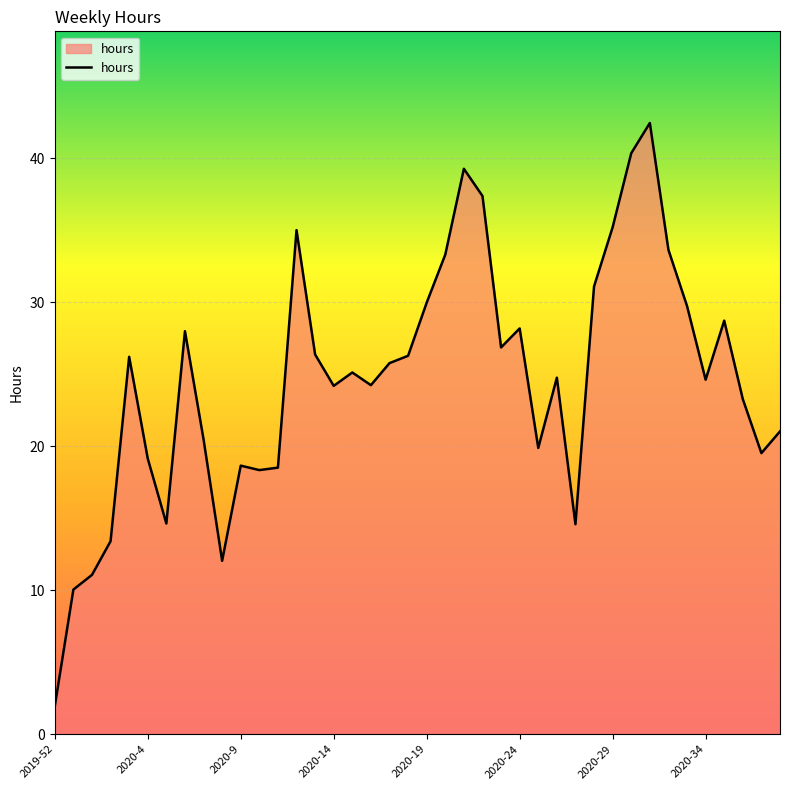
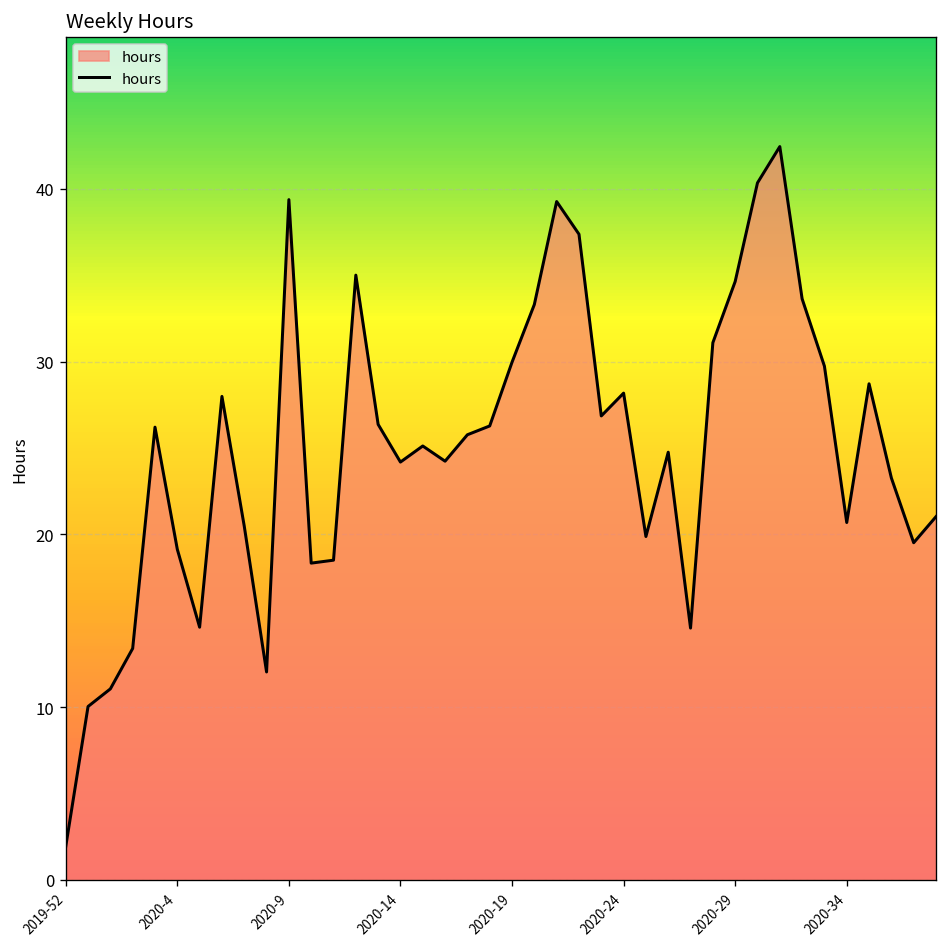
2020-9: 18.7 -> 39.4
2020-29: 35.2 -> 34.6
2020-34: 24.6 -> 20.7
